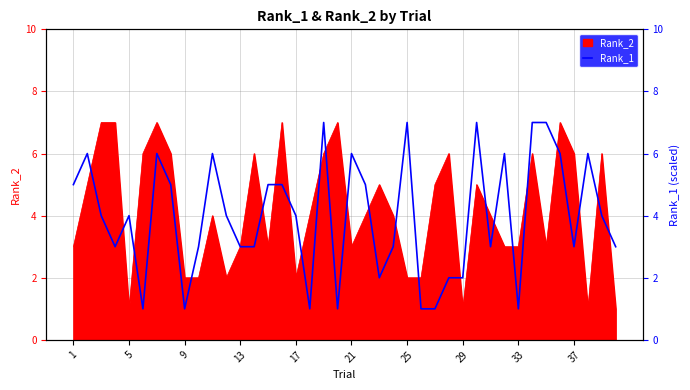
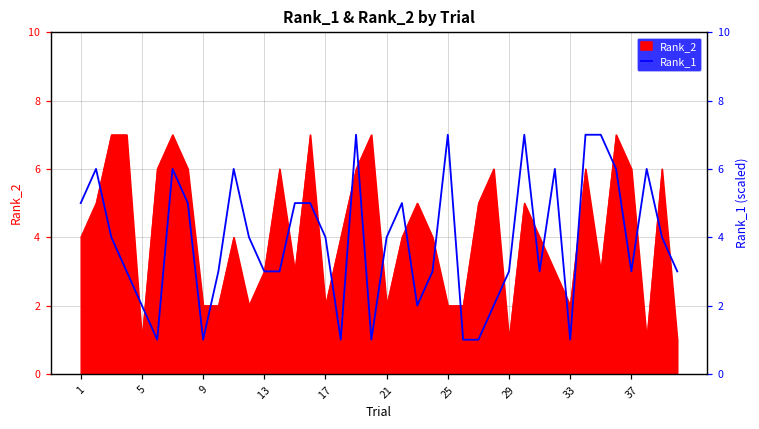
Rank_2, 1: 3 -> 4
Rank_1, 5: 4 -> 2
Rank_2, 21: 3 -> 2
Rank_1, 21: 6 -> 4
Rank_1, 29: 2 -> 3
Rank_2, 33: 3 -> 2
